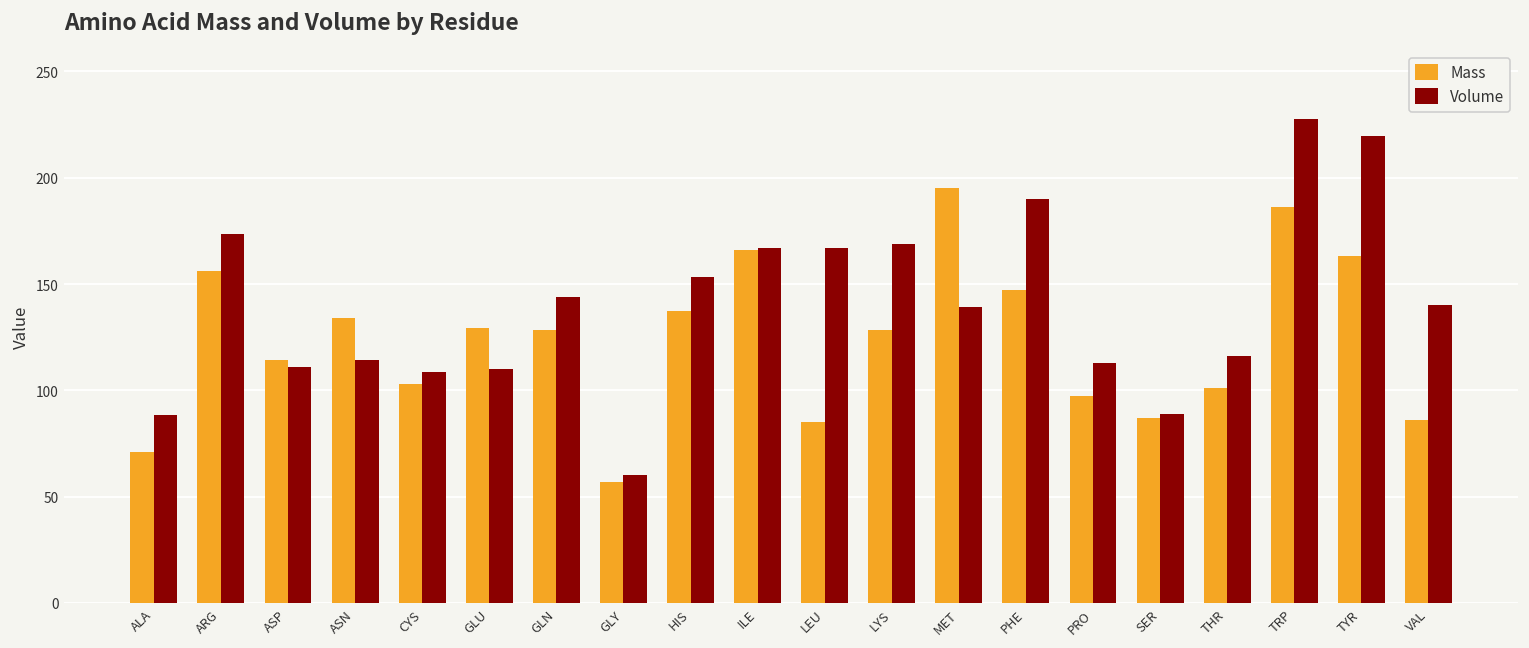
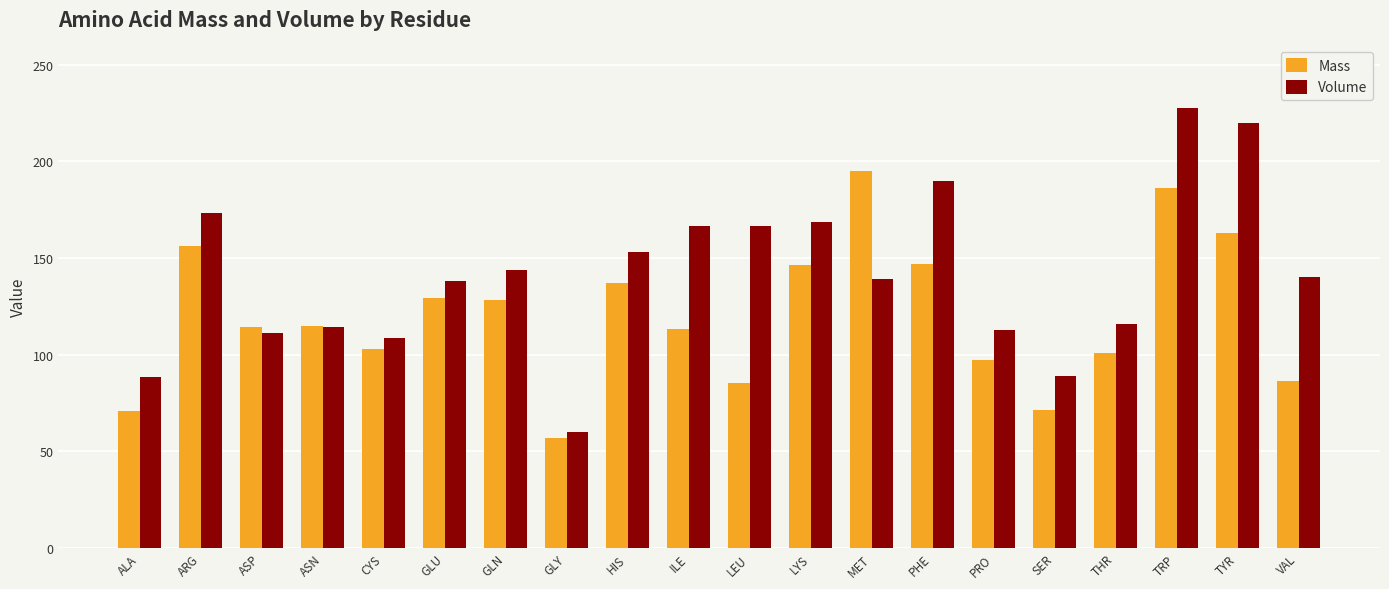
Mass, ASN: 134 -> 115
Volume, GLU: 110 -> 138
Mass, ILE: 166 -> 113
Mass, LYS: 128 -> 146
Mass, SER: 87 -> 71
